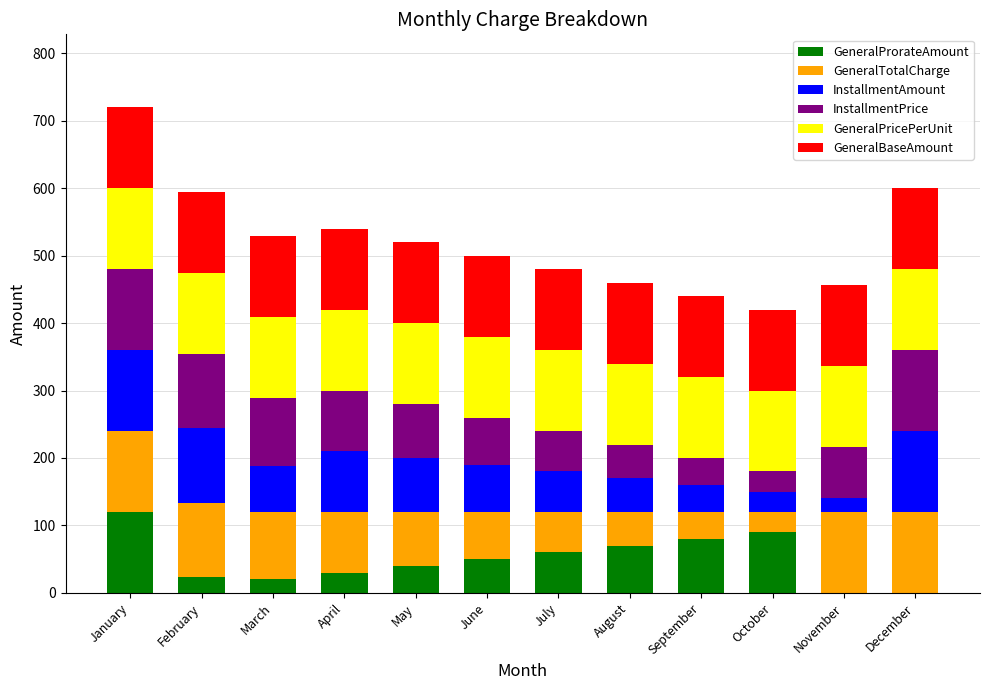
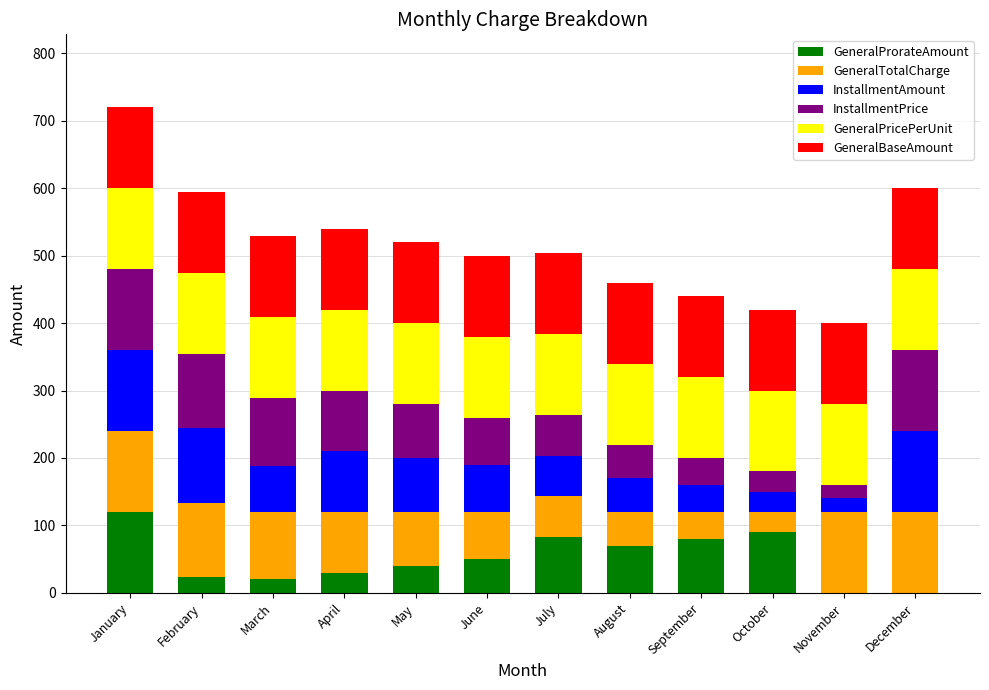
GeneralProrateAmount, July: 60 -> 80
InstallmentPrice, November: 80 -> 20
